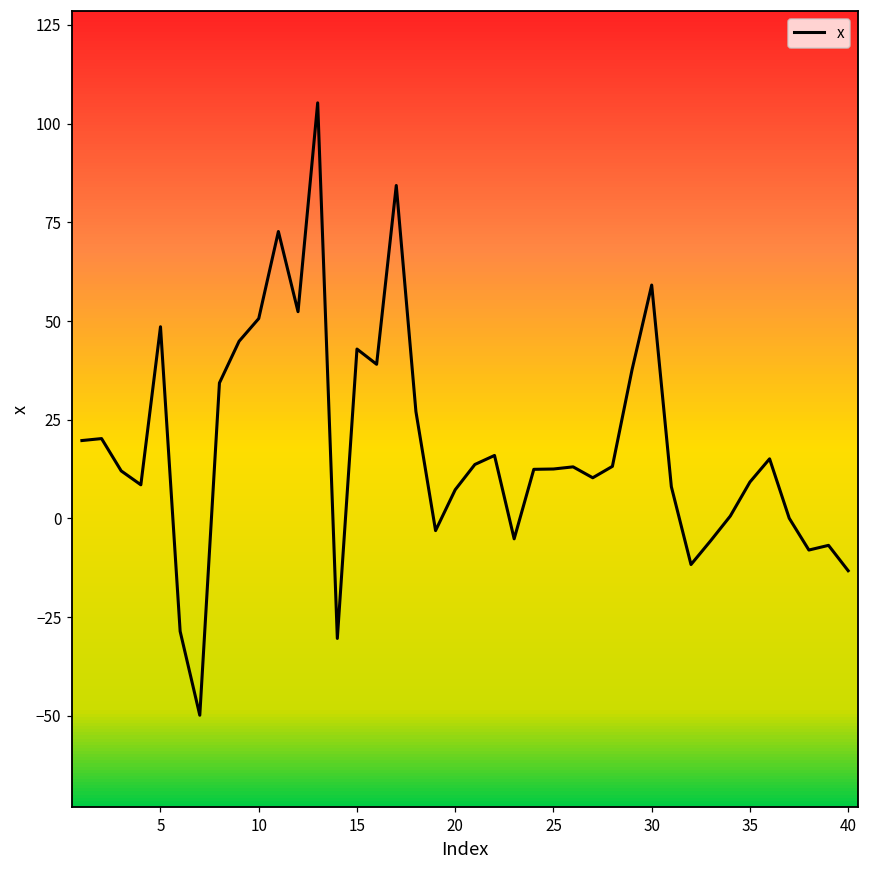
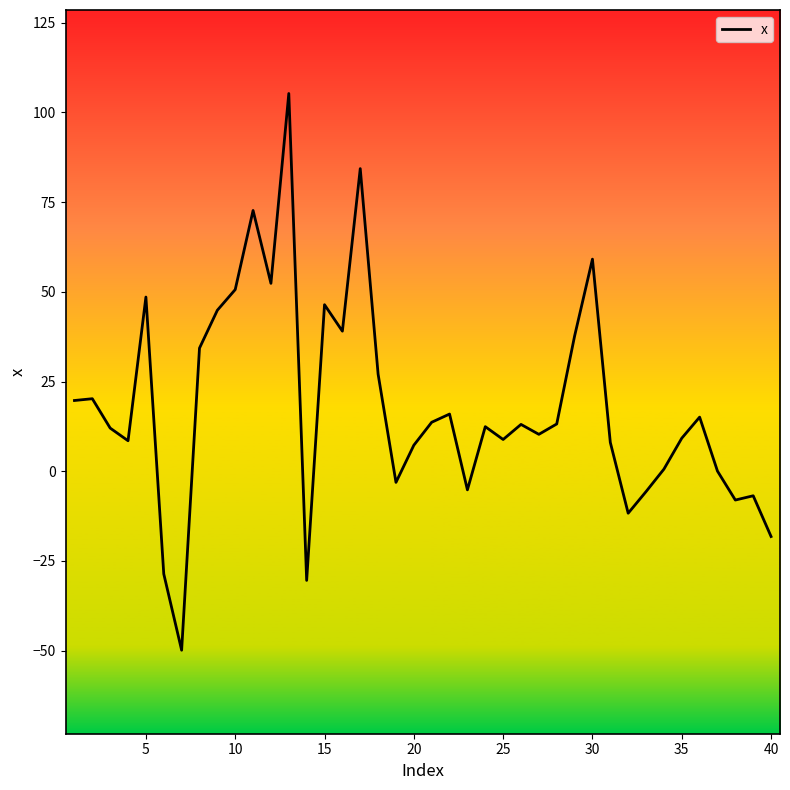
15: 43 -> 46
25: 13 -> 9
40: -13 -> -18
